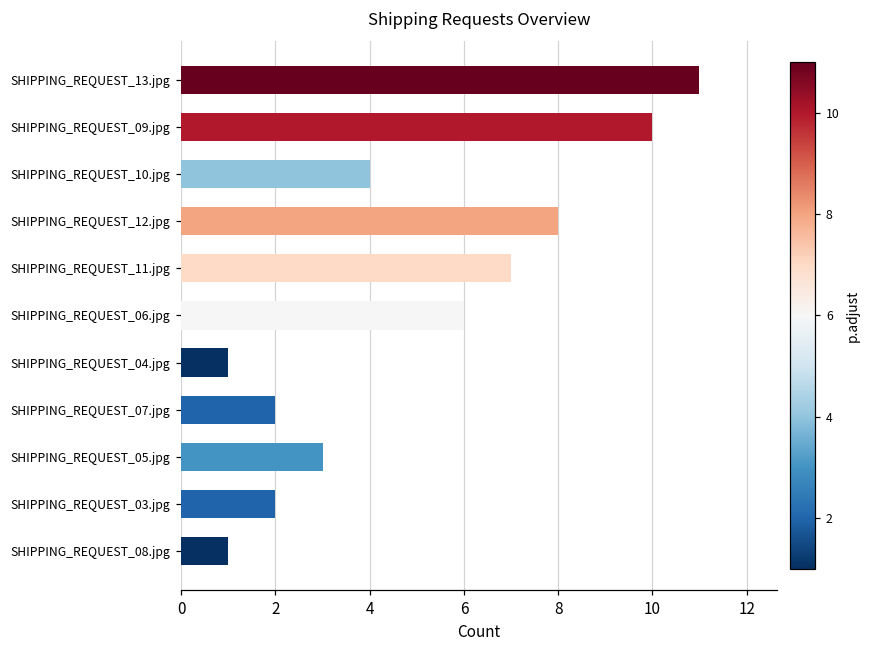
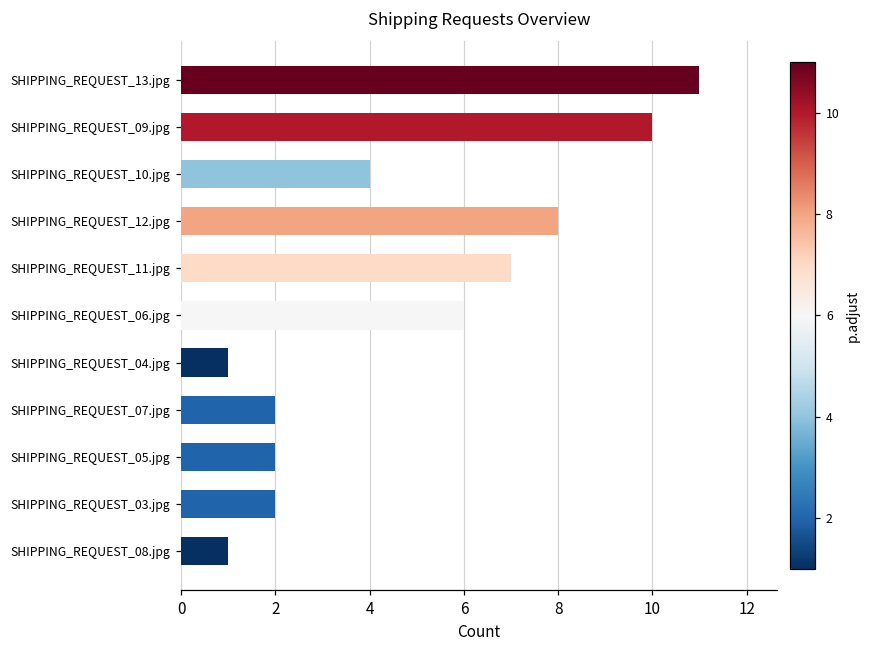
SHIPPING_REQUEST_05.jpg: 3 -> 2
